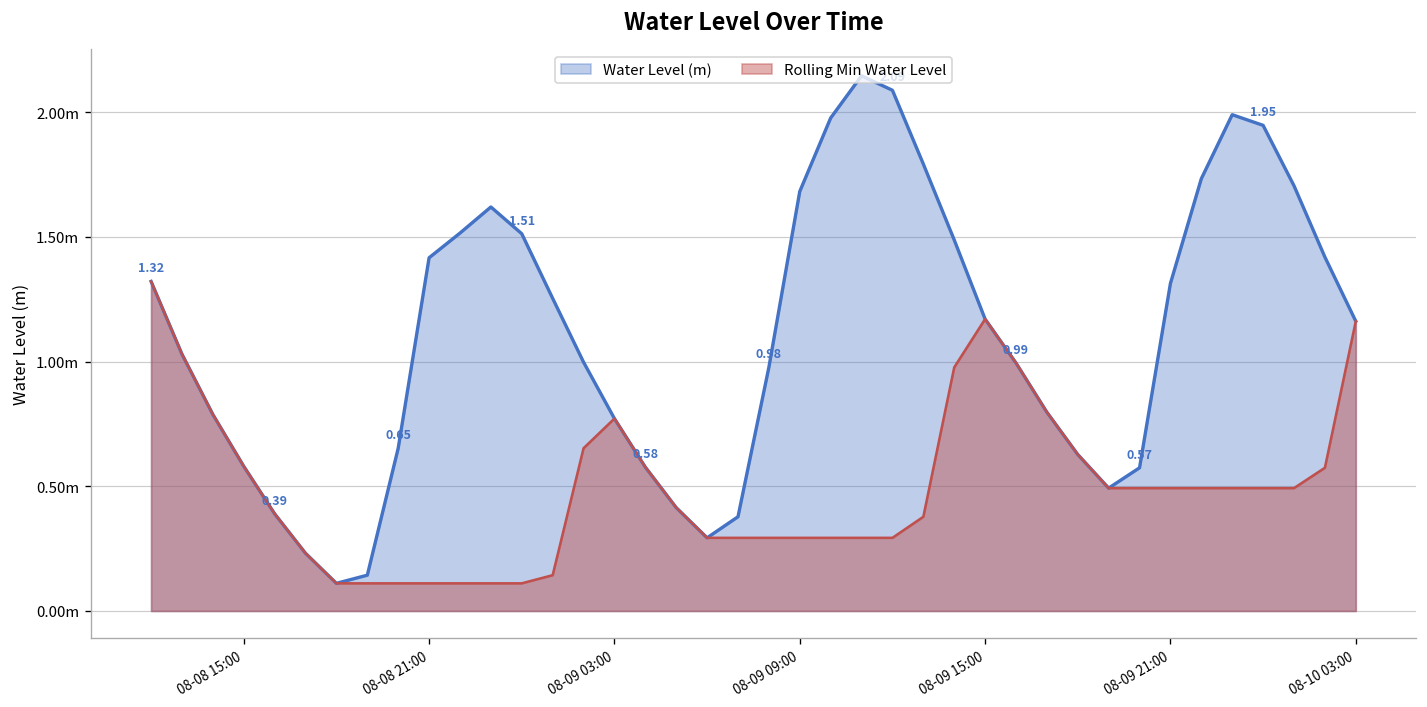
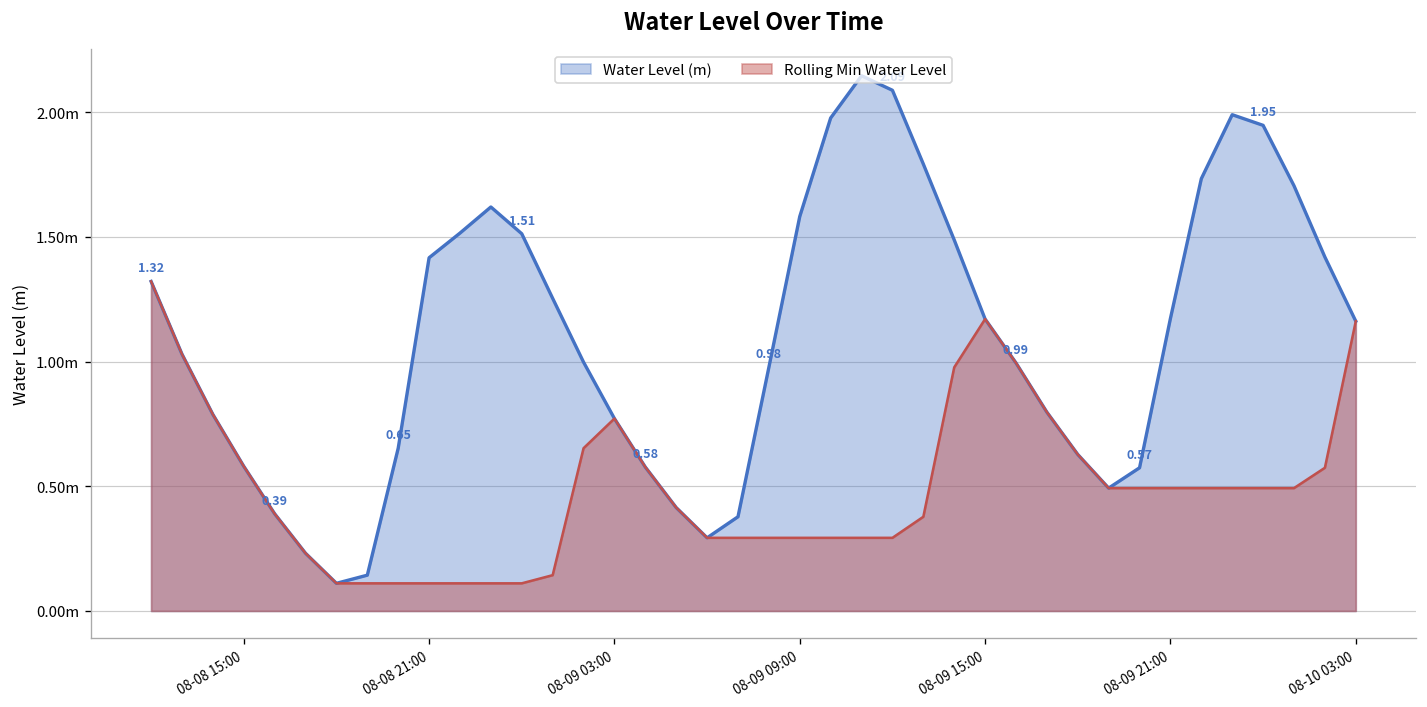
Water Level (m), 08-09 09:00: 1.68m -> 1.58m
Water Level (m), 08-09 21:00: 1.31m -> 1.17m
